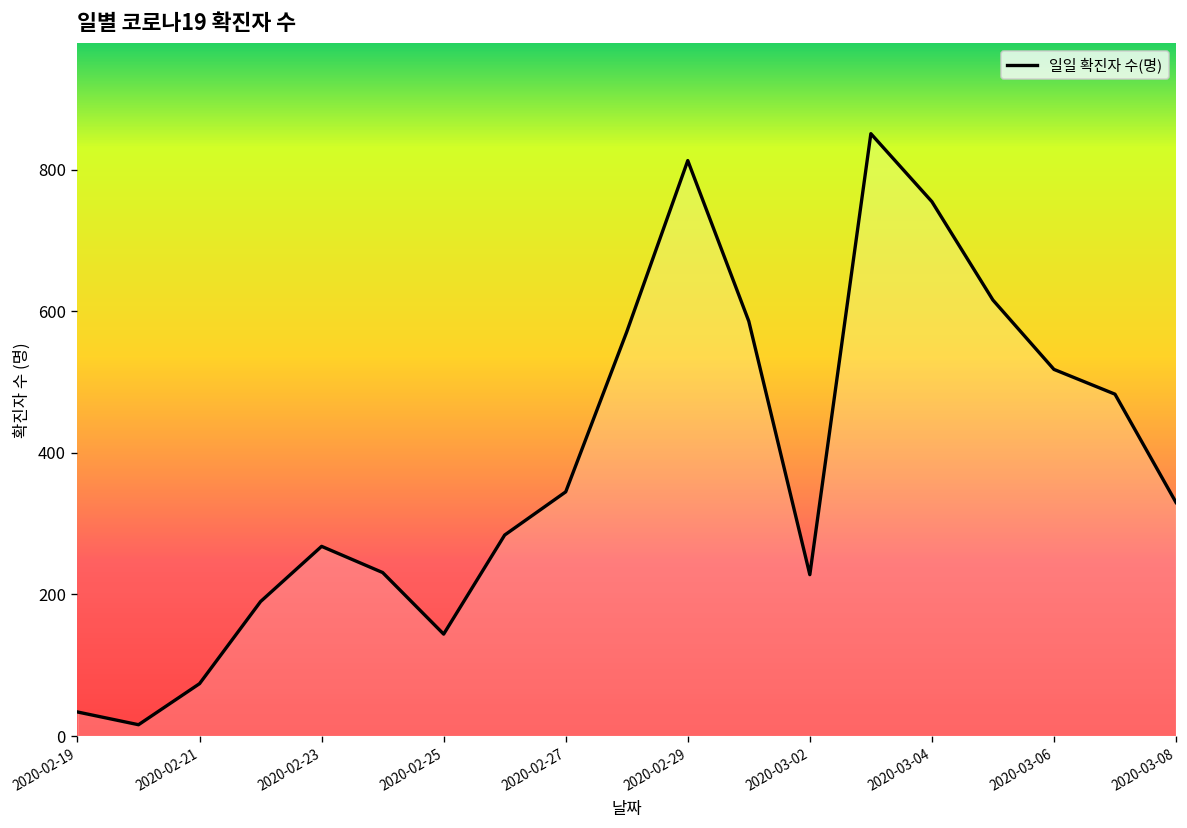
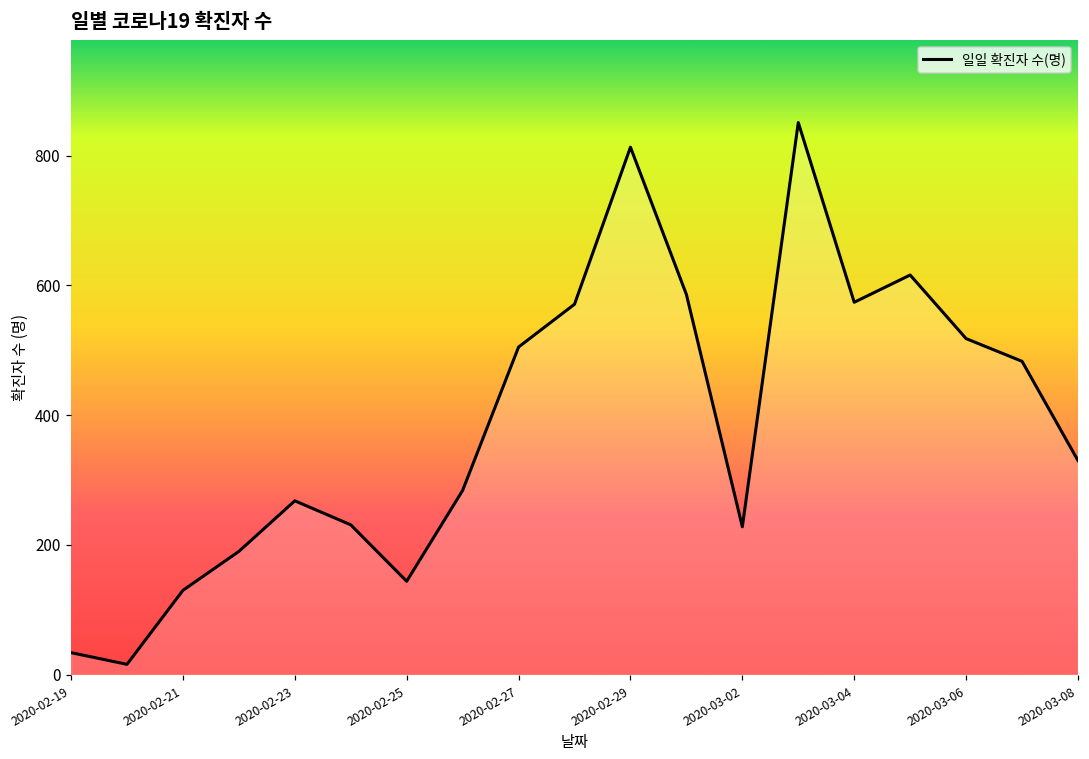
2020-02-21: 70 -> 130
2020-02-27: 350 -> 510
2020-03-04: 760 -> 570
